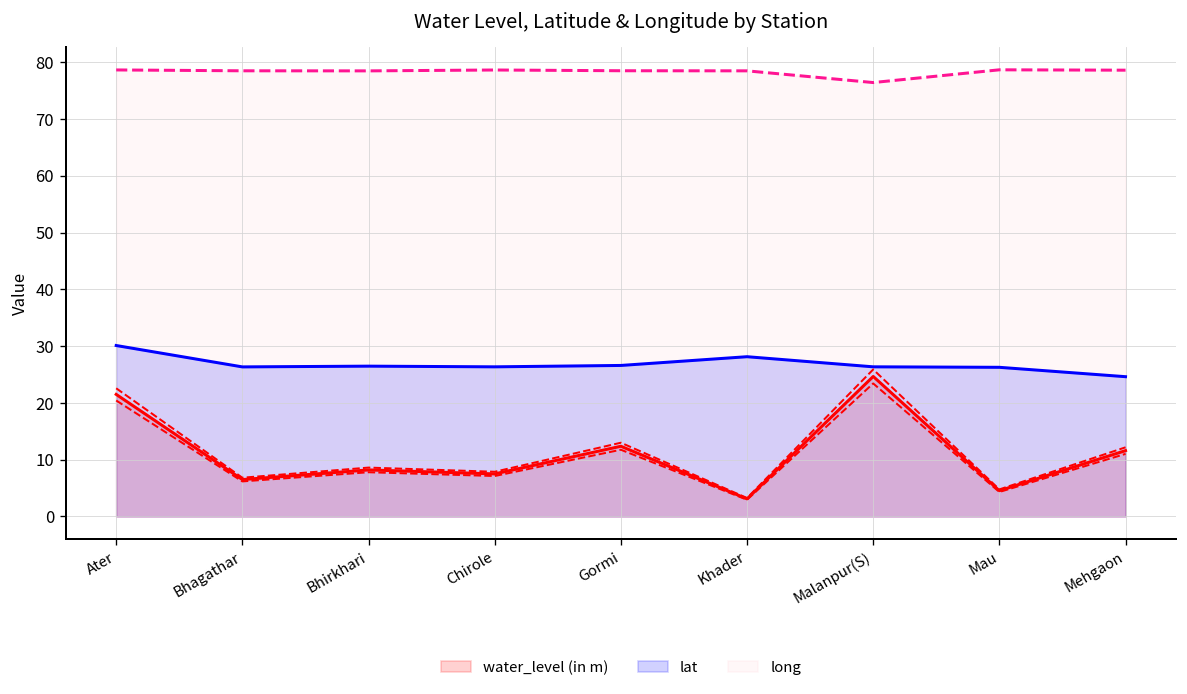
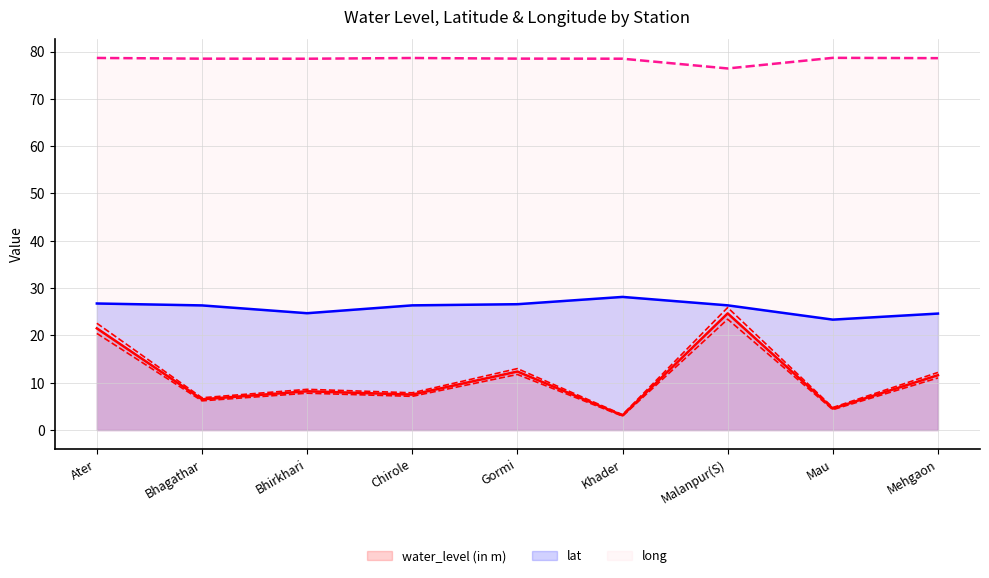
lat, Ater: 30 -> 27
lat, Bhirkhari: 26 -> 25
lat, Mau: 26 -> 23
